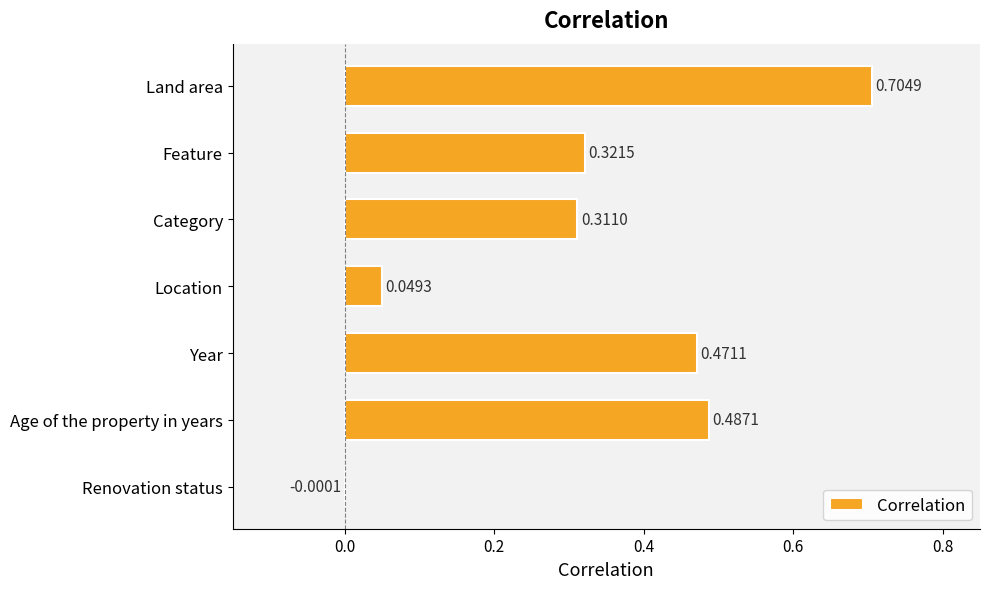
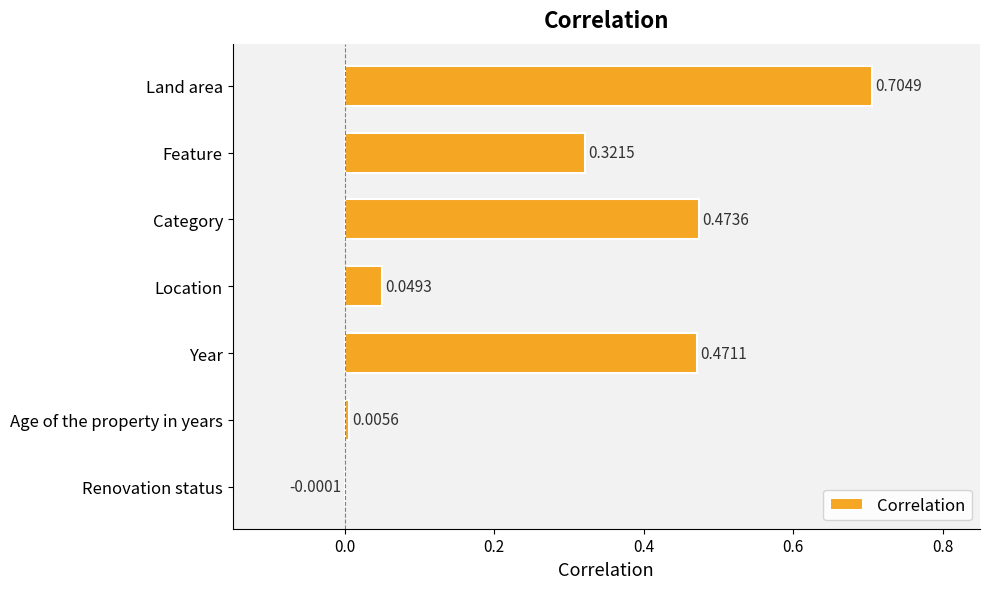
Category: 0.3110 -> 0.4736
Age of the property in years: 0.4871 -> 0.0056
